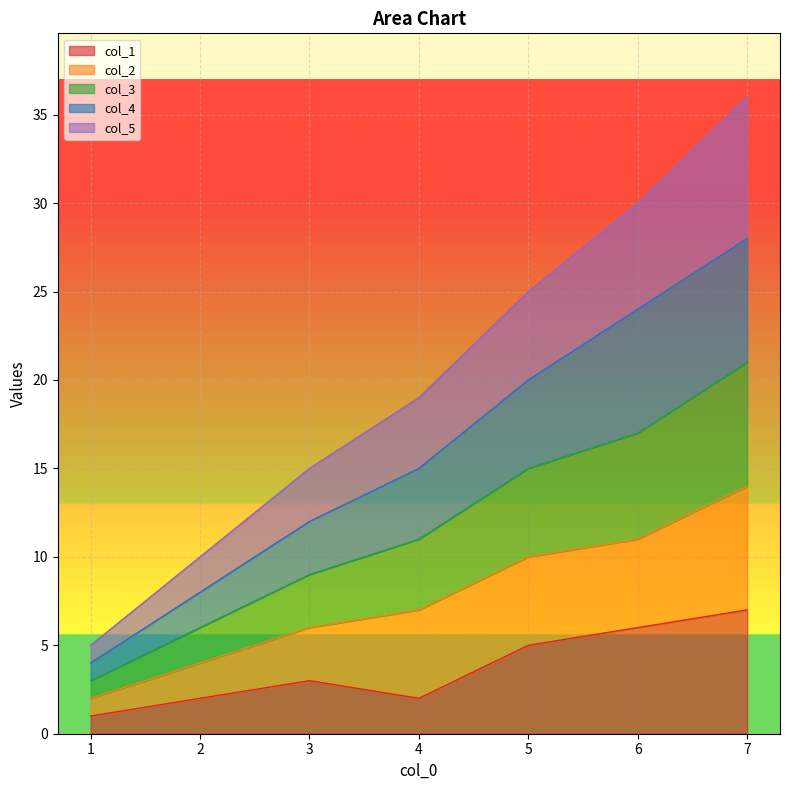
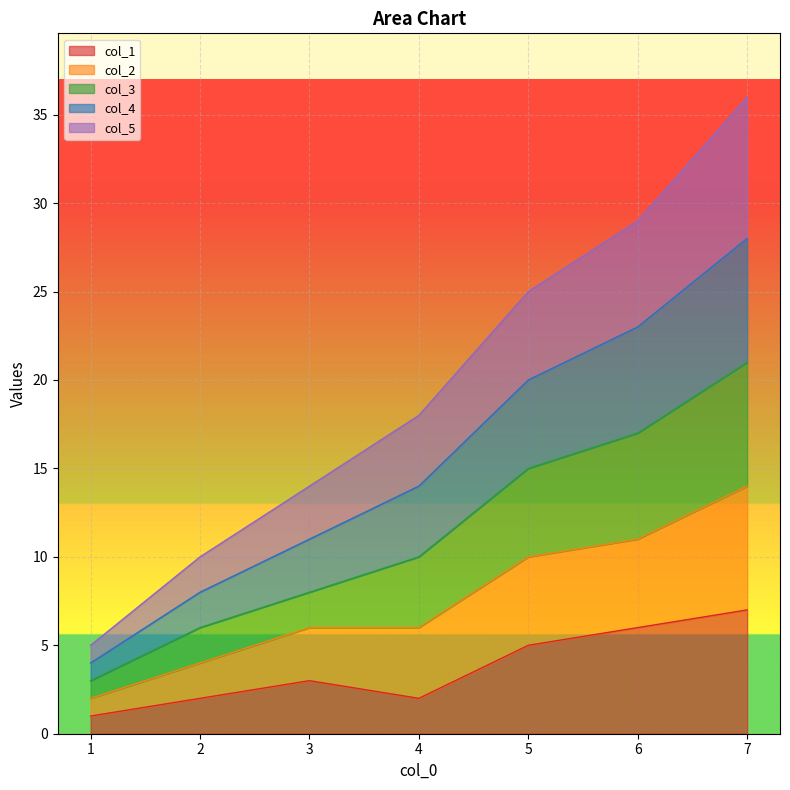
col_3, 3: 3 -> 2
col_2, 4: 5 -> 4
col_4, 6: 7 -> 6
